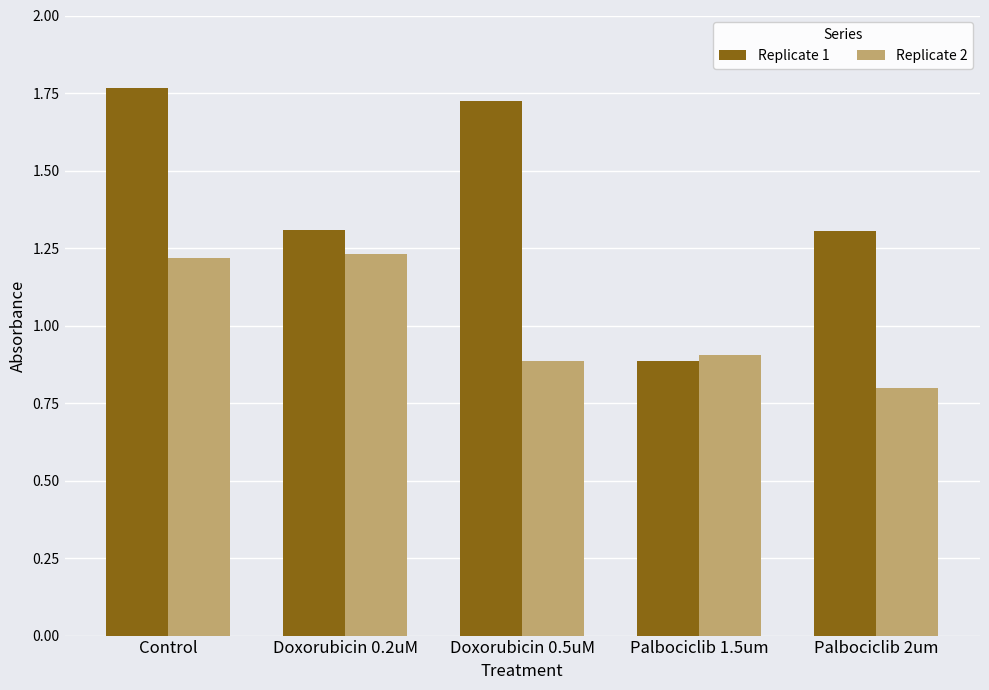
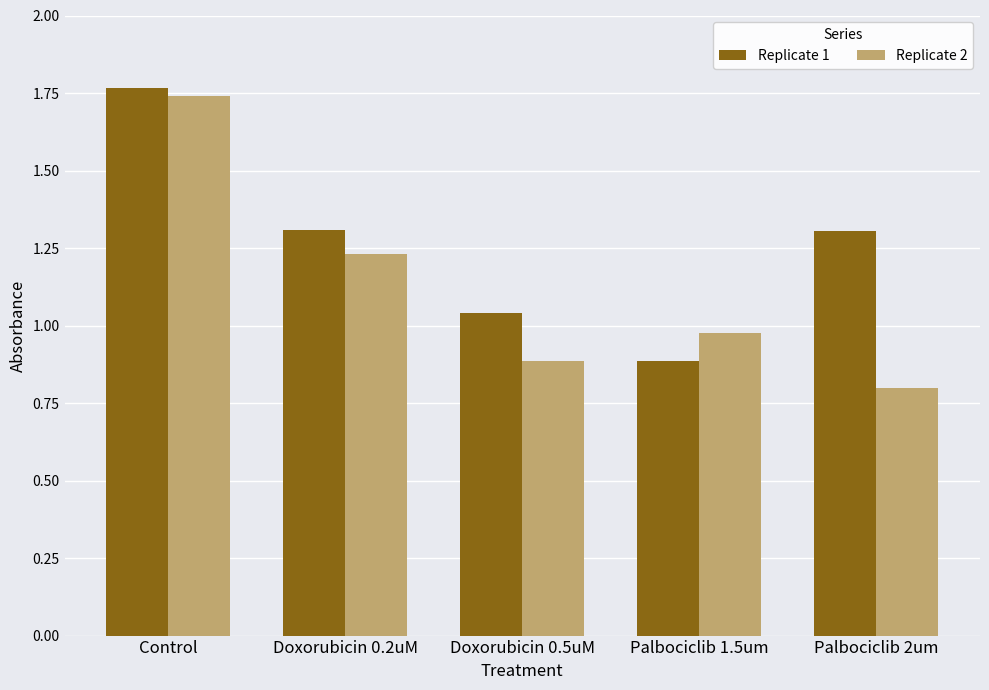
Replicate 2, Control: 1.22 -> 1.74
Replicate 1, Doxorubicin 0.5uM: 1.72 -> 1.04
Replicate 2, Palbociclib 1.5um: 0.91 -> 0.98
